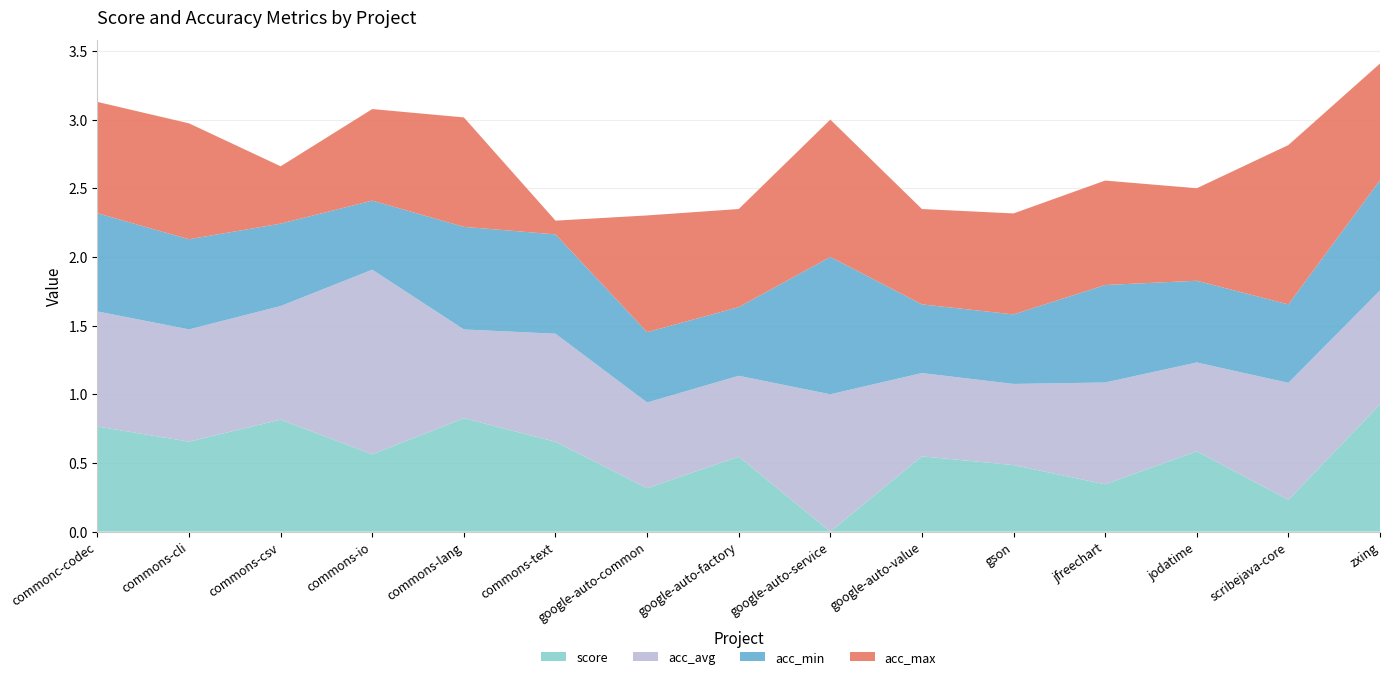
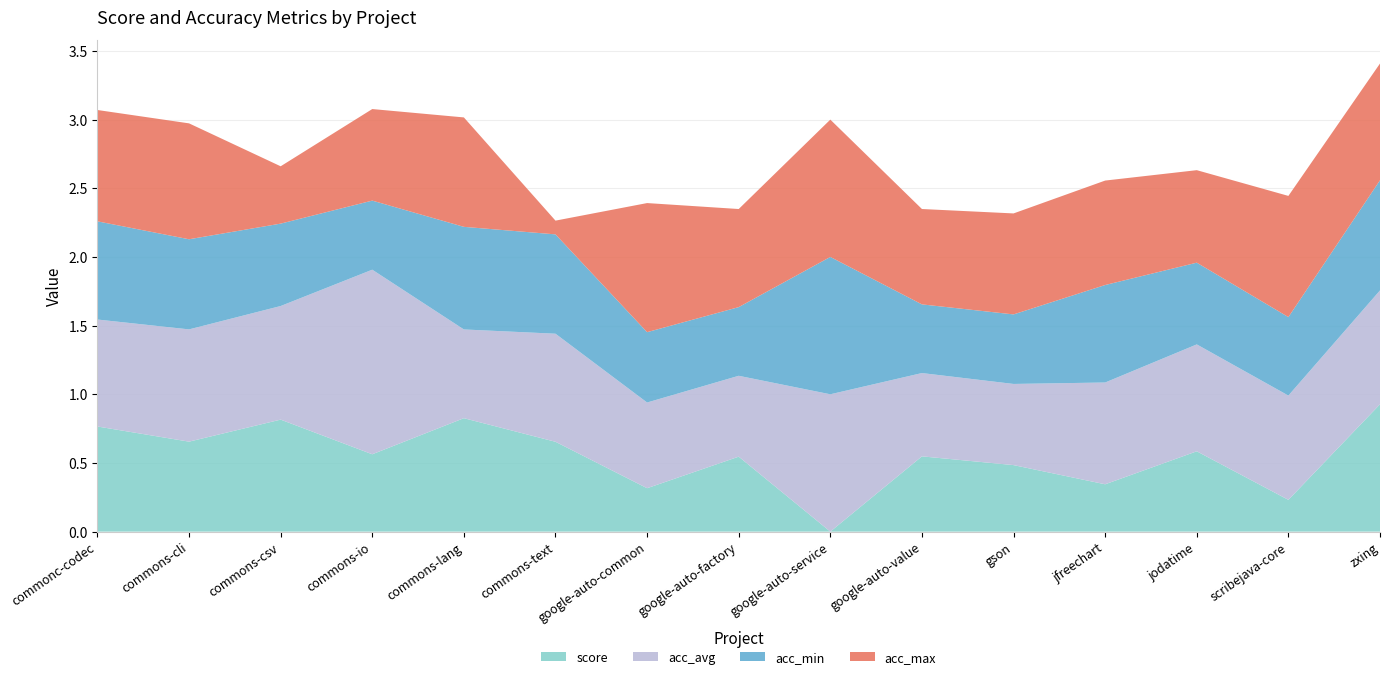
acc_avg, commonc-codec: 0.84 -> 0.78
acc_max, google-auto-common: 0.85 -> 0.94
acc_avg, jodatime: 0.65 -> 0.78
acc_avg, scribejava-core: 0.85 -> 0.76
acc_max, scribejava-core: 1.16 -> 0.88
